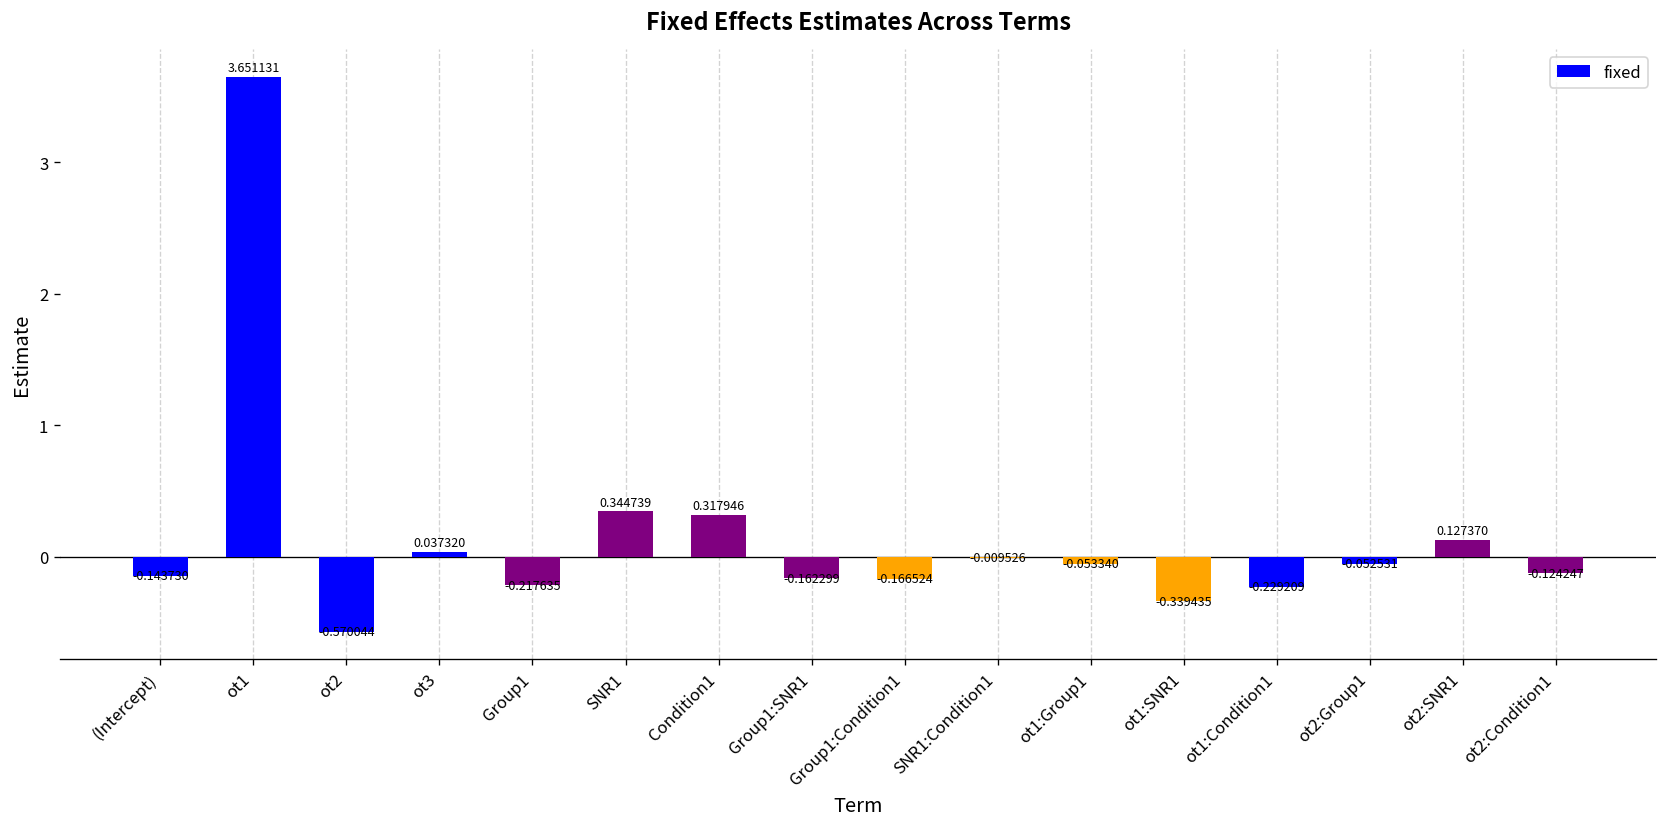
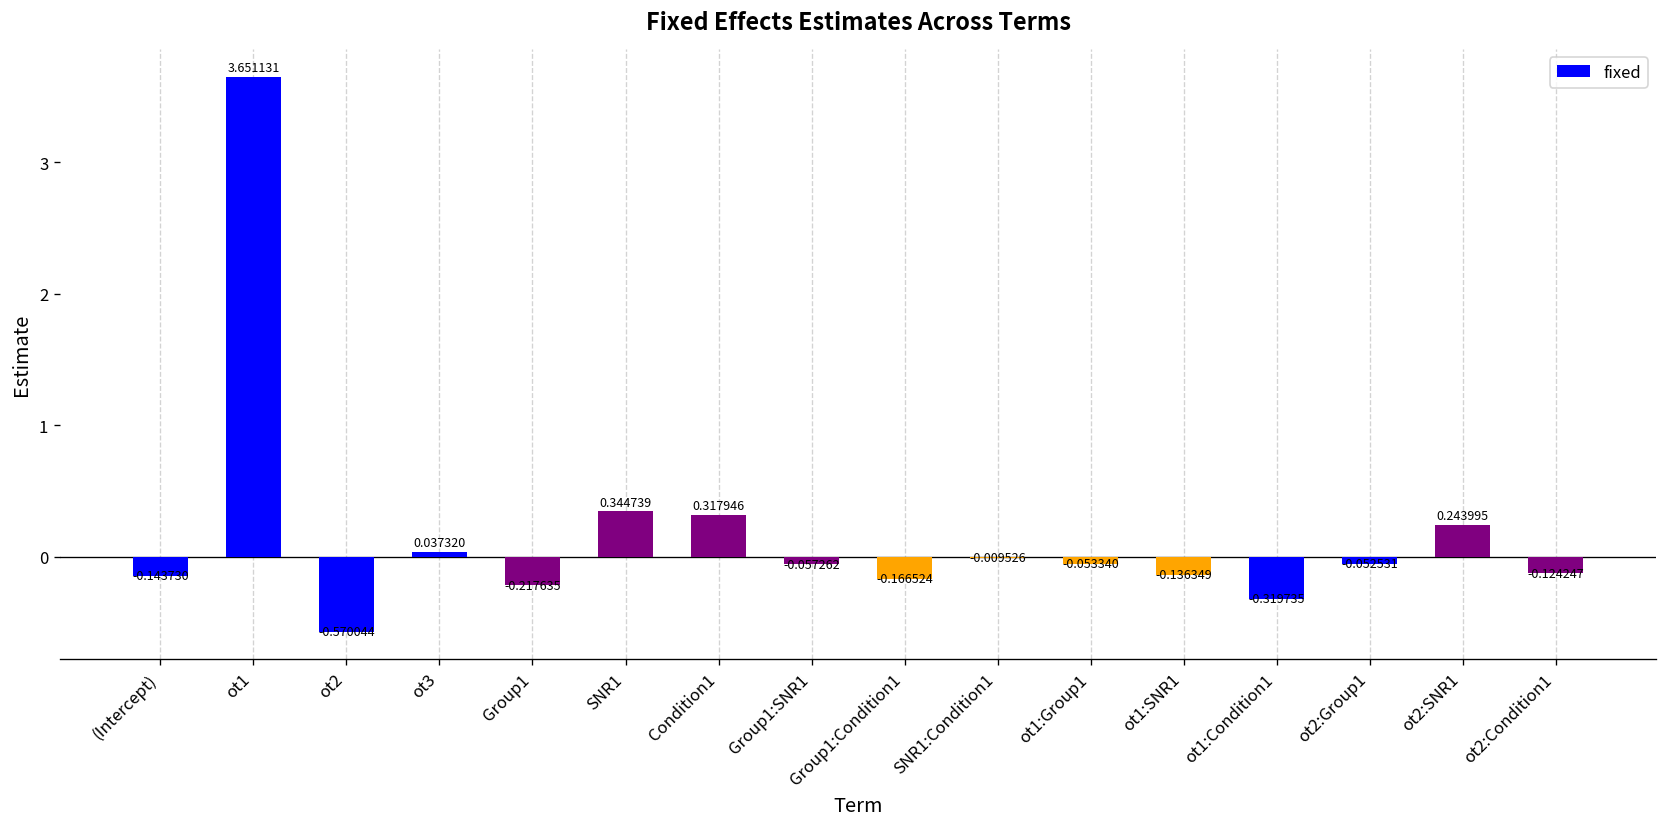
Group1:SNR1: -0.162299 -> -0.057262
ot1:SNR1: -0.339435 -> -0.136349
ot1:Condition1: -0.229209 -> -0.319735
ot2:SNR1: 0.127370 -> 0.243995
